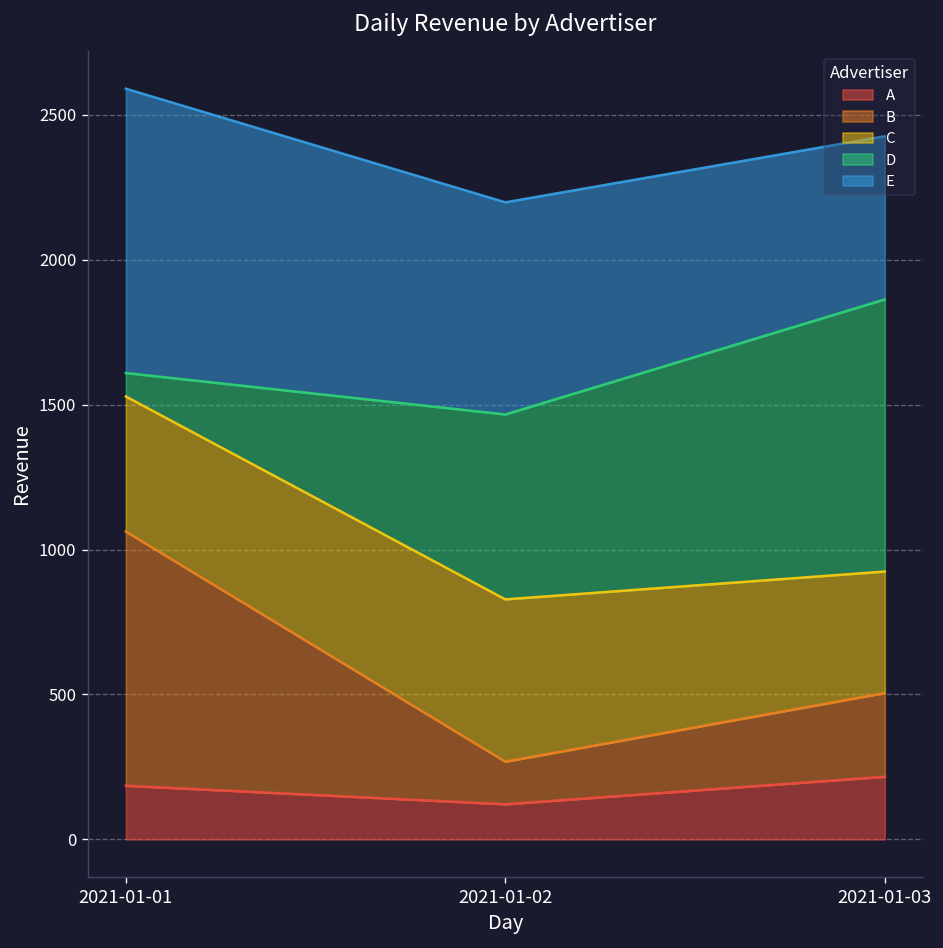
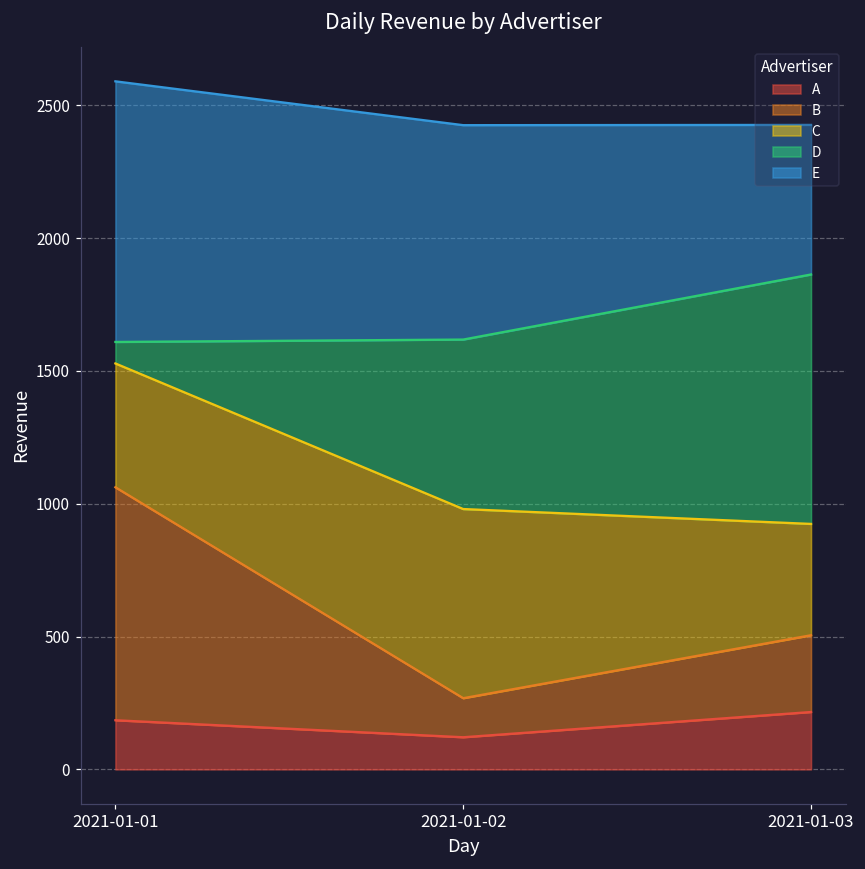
C, 2021-01-02: 560 -> 710
E, 2021-01-02: 730 -> 810
